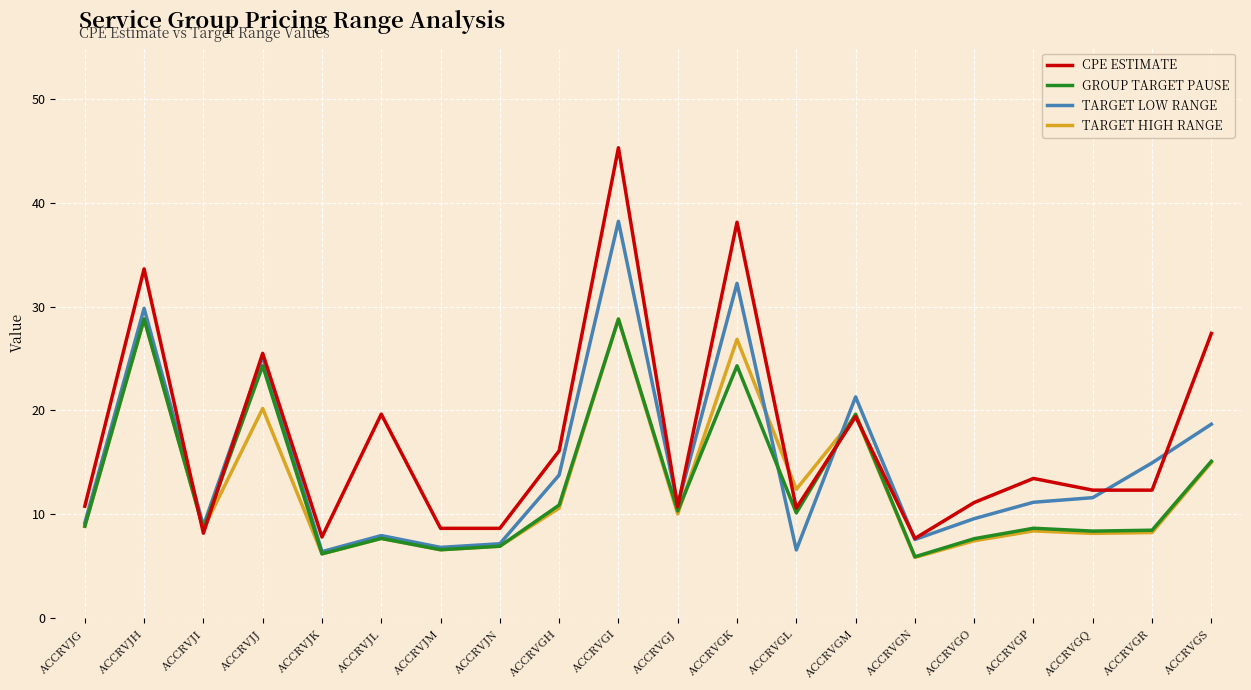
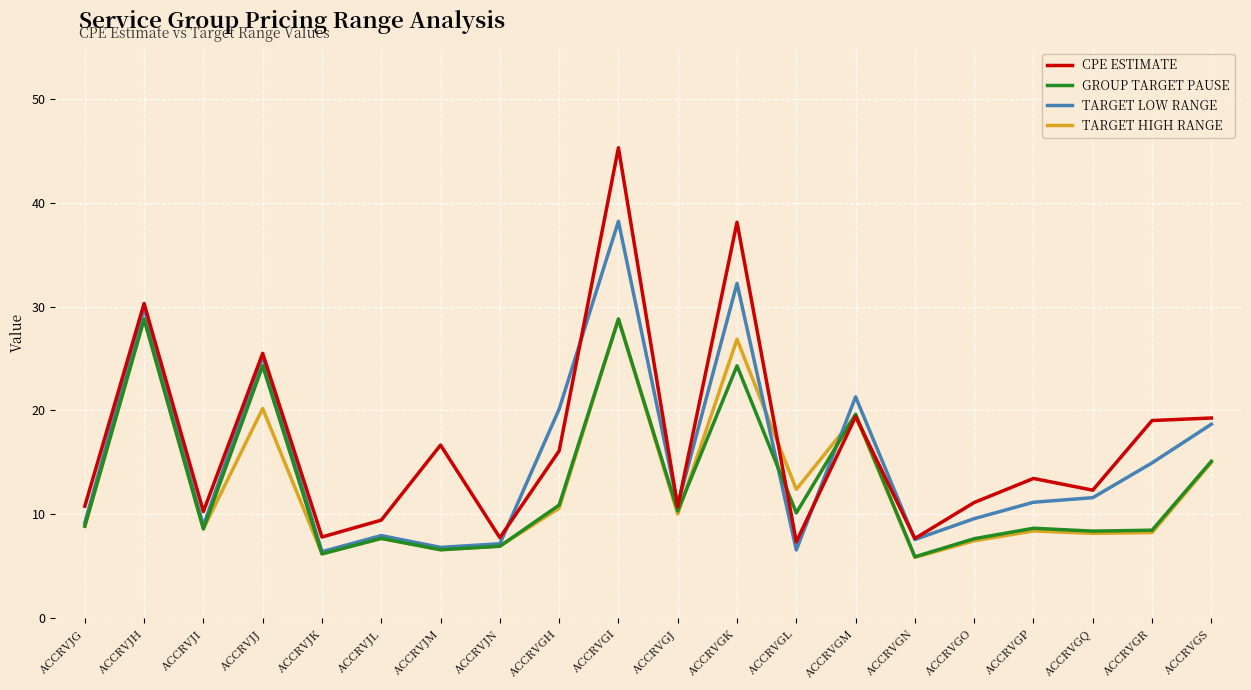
CPE ESTIMATE, ACCRVJH: 33.7 -> 30.3
CPE ESTIMATE, ACCRVJI: 8.2 -> 10.3
CPE ESTIMATE, ACCRVJL: 19.6 -> 9.4
CPE ESTIMATE, ACCRVJM: 8.6 -> 16.7
CPE ESTIMATE, ACCRVJN: 8.6 -> 7.7
TARGET LOW RANGE, ACCRVGH: 13.8 -> 20.1
CPE ESTIMATE, ACCRVGL: 10.6 -> 7.3
CPE ESTIMATE, ACCRVGR: 12.3 -> 19.0
CPE ESTIMATE, ACCRVGS: 27.4 -> 19.3
